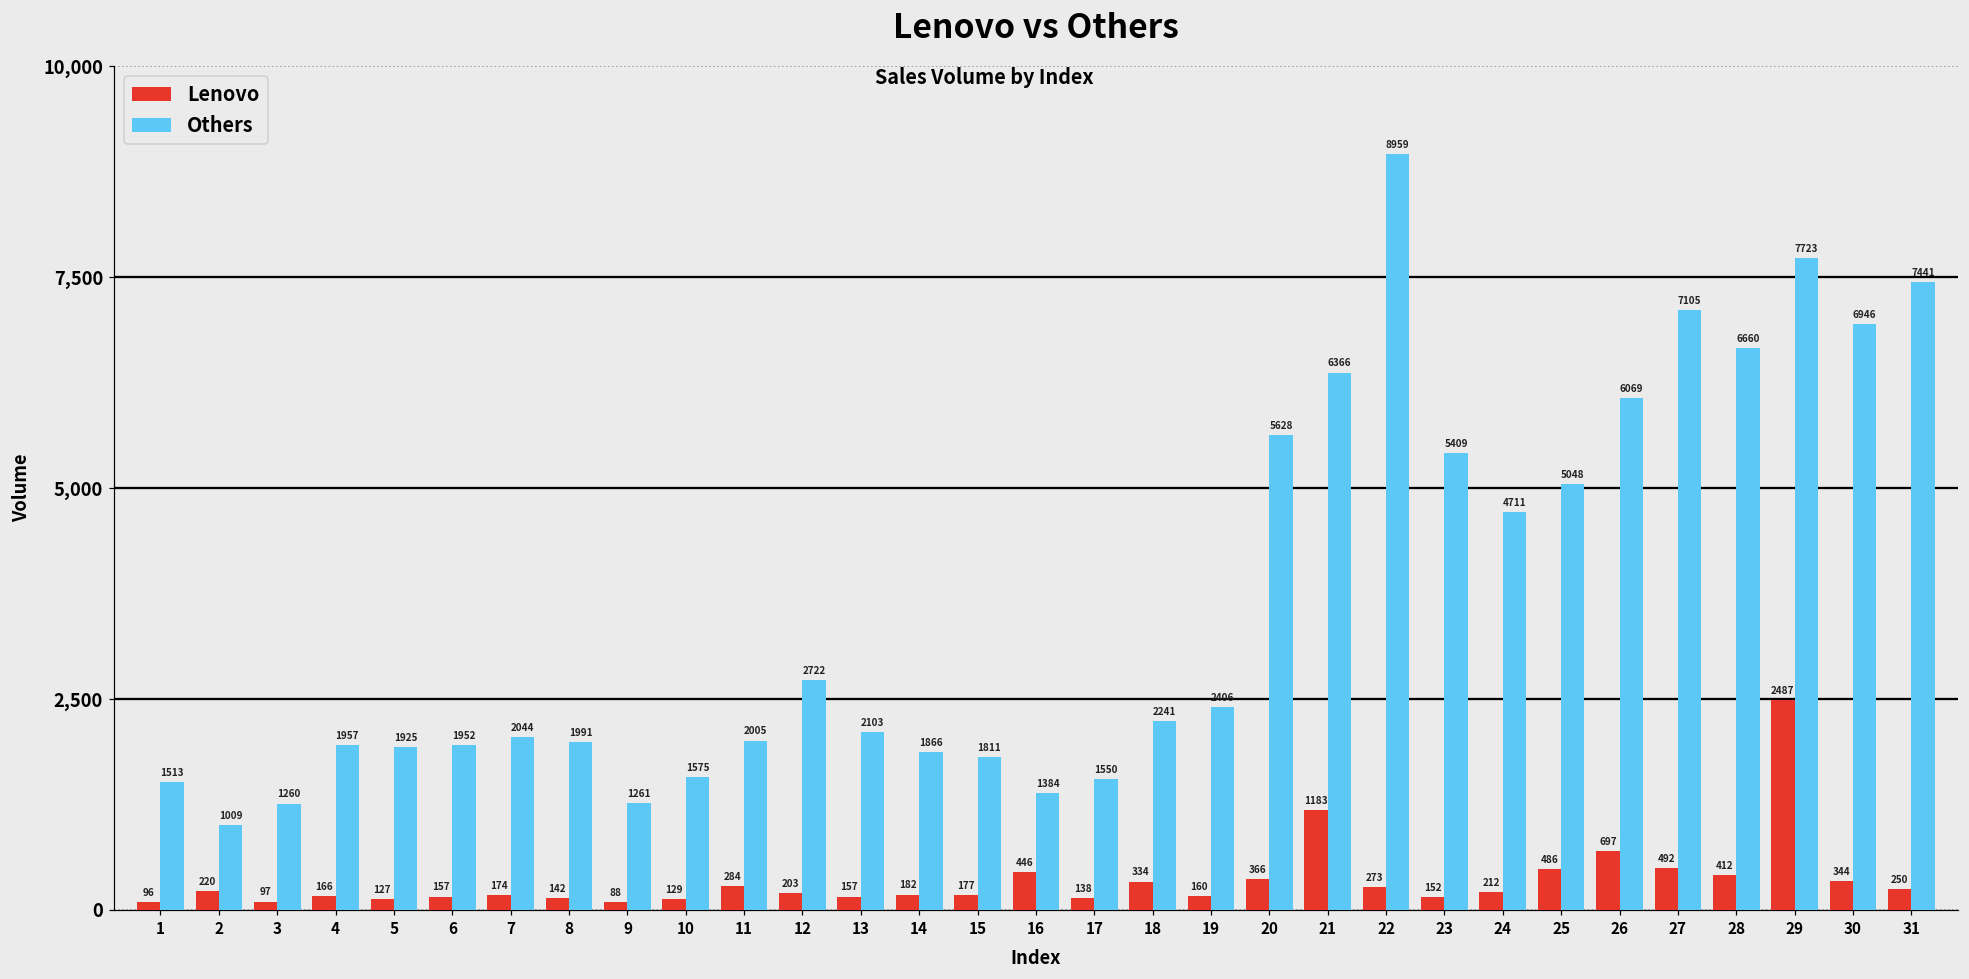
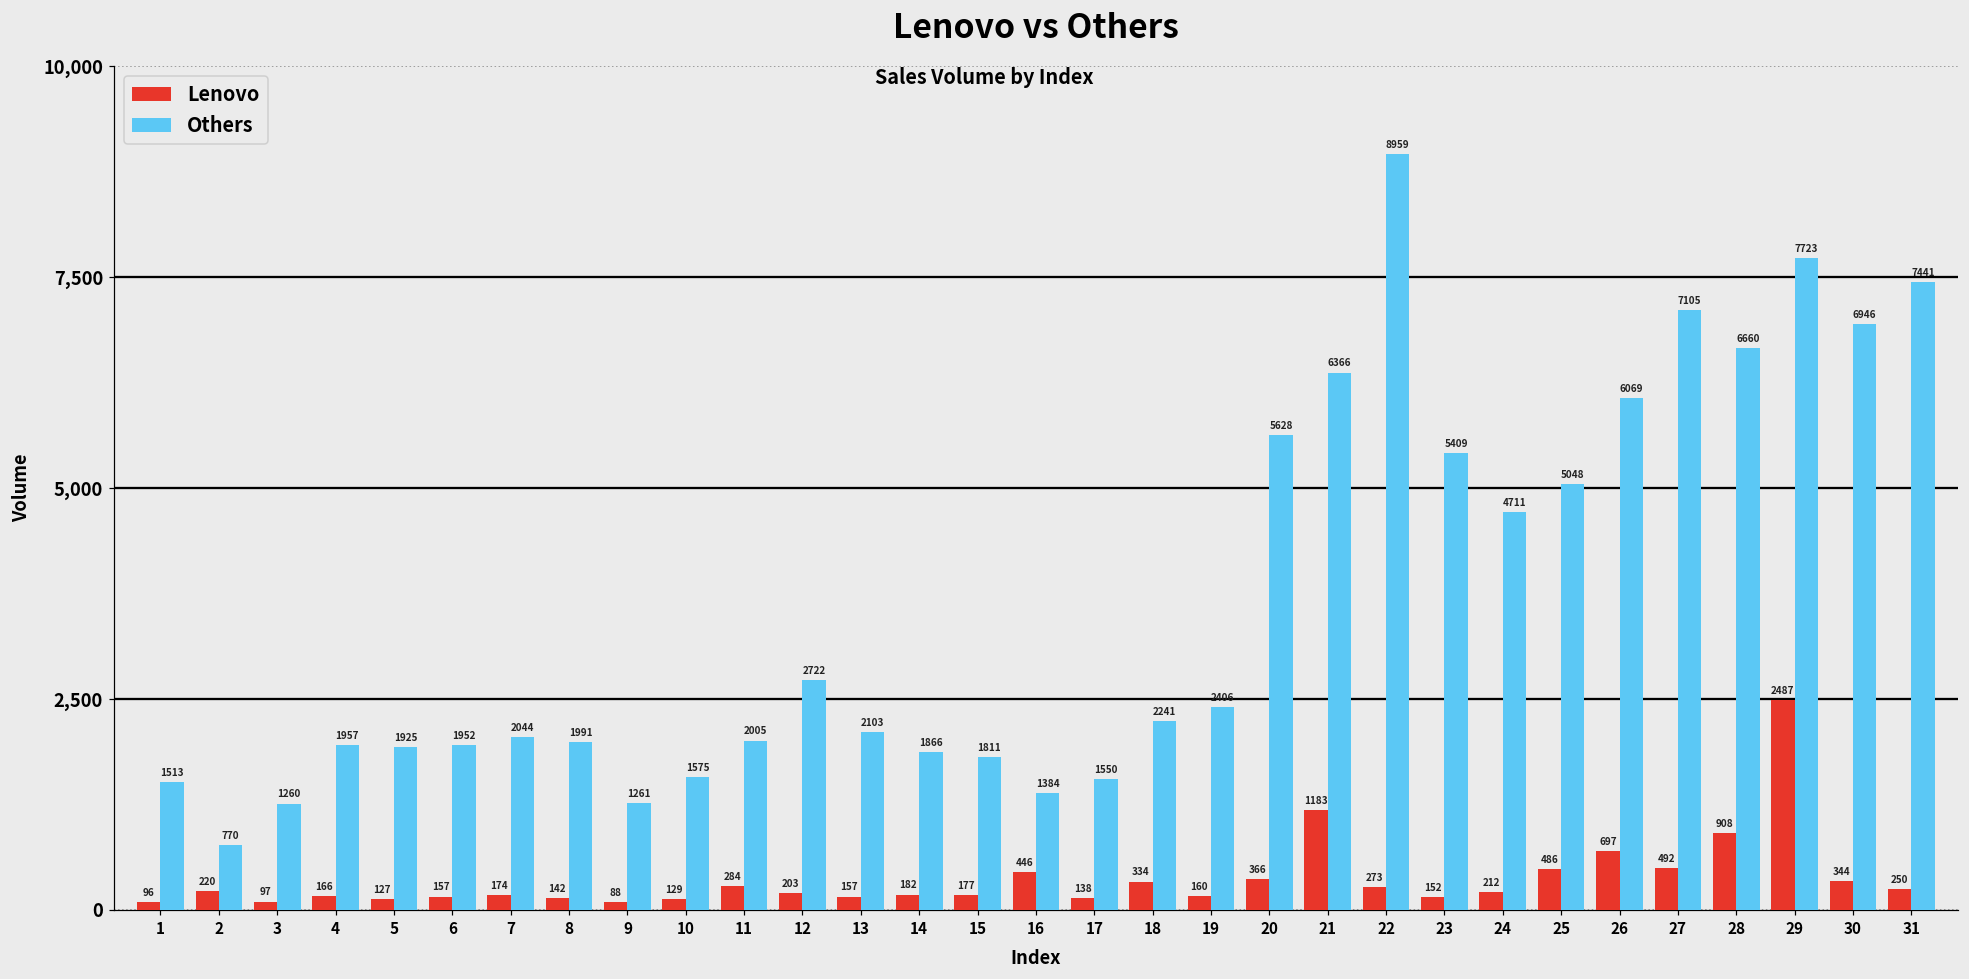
Others, 2: 1009 -> 770
Lenovo, 28: 412 -> 908
